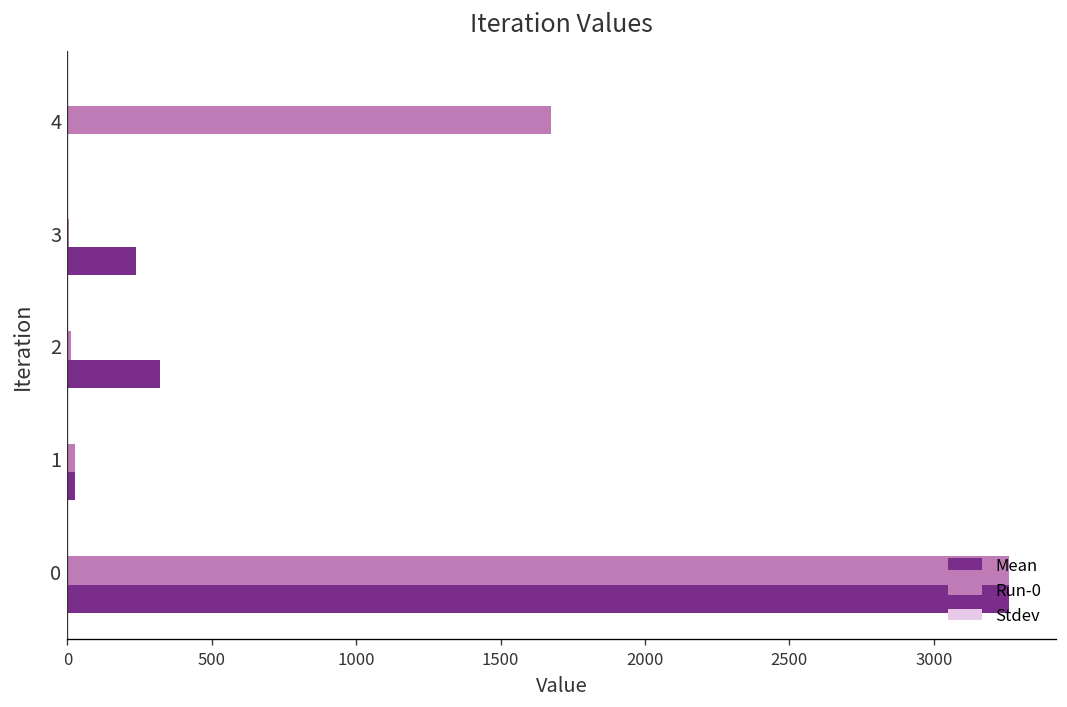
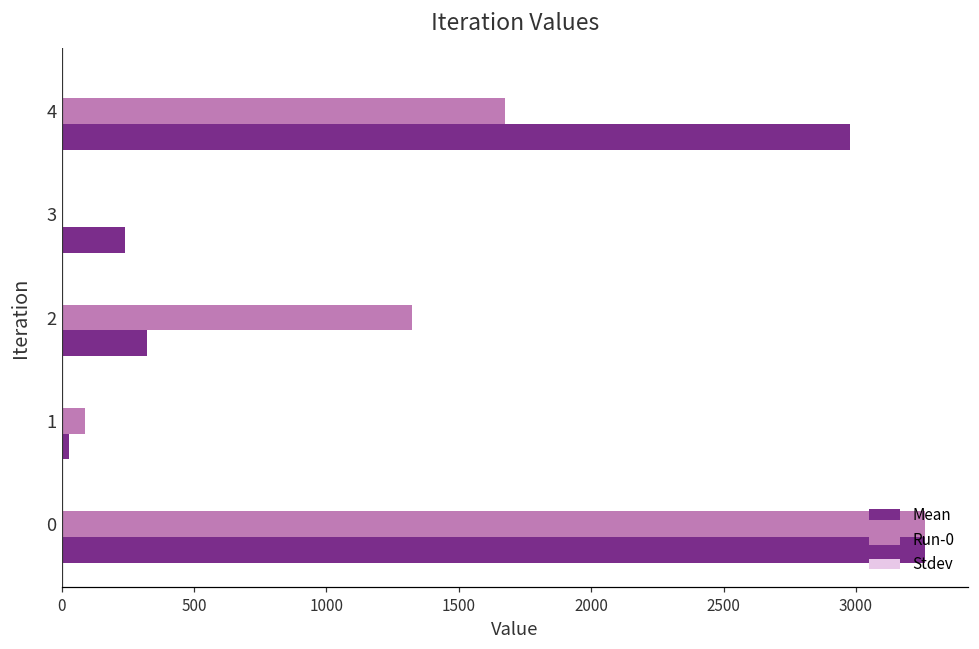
Mean, 4: 0 -> 2980
Run-0, 2: 10 -> 1320
Run-0, 1: 30 -> 90
